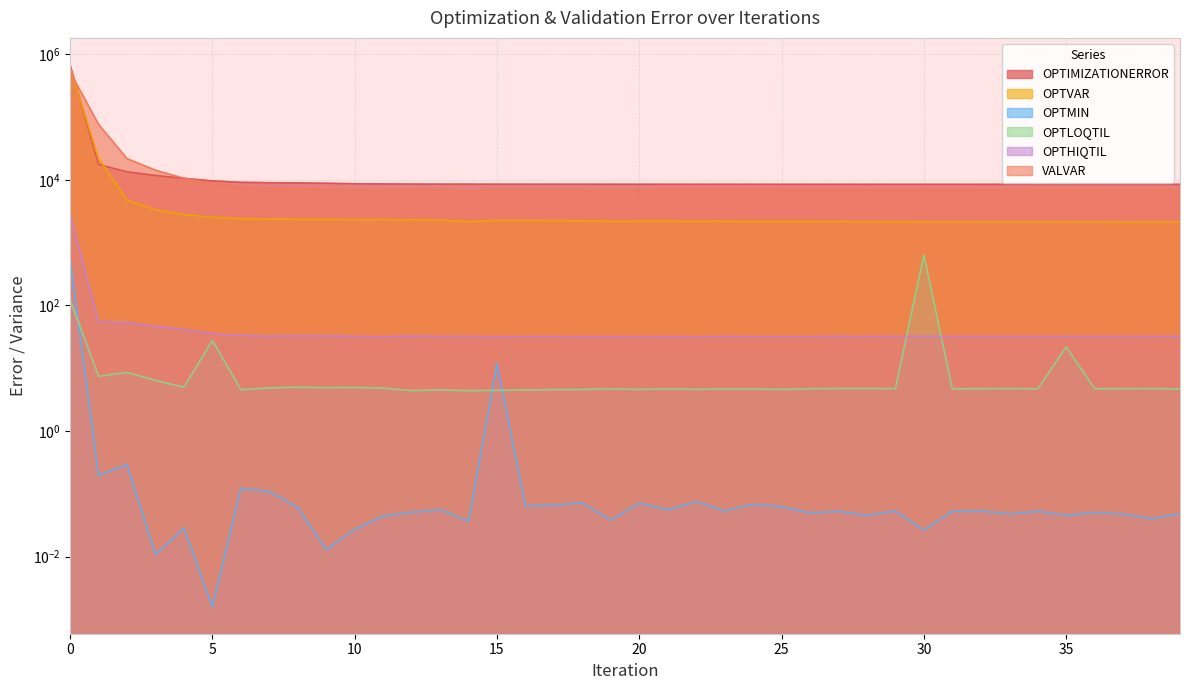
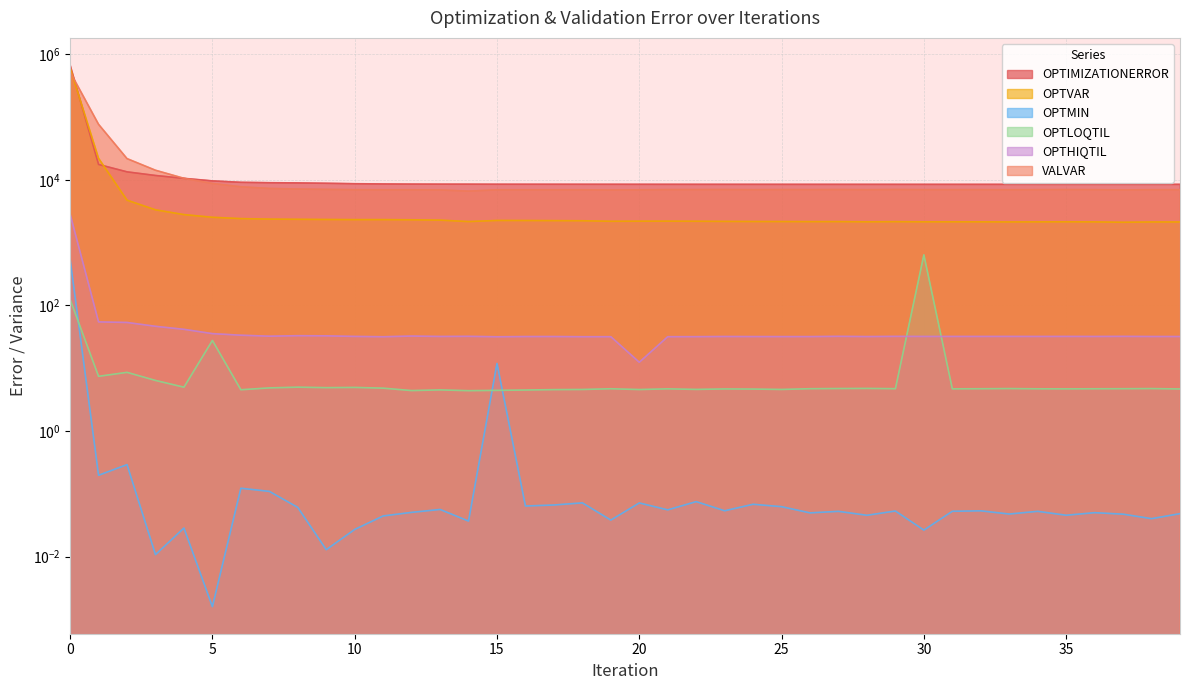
OPTHIQTIL, 20: 30 -> 12
OPTLOQTIL, 35: 22 -> 5
